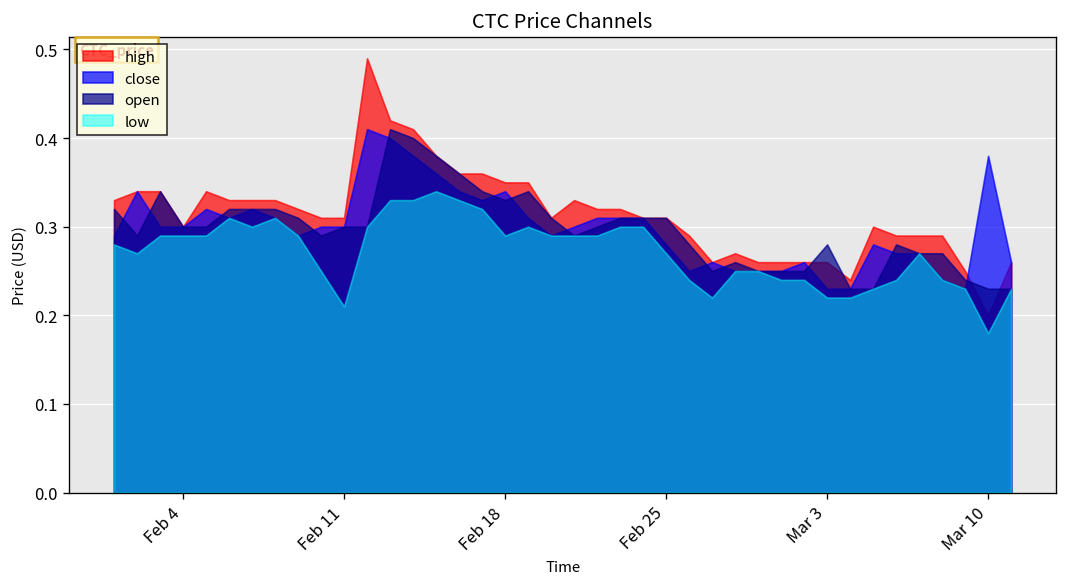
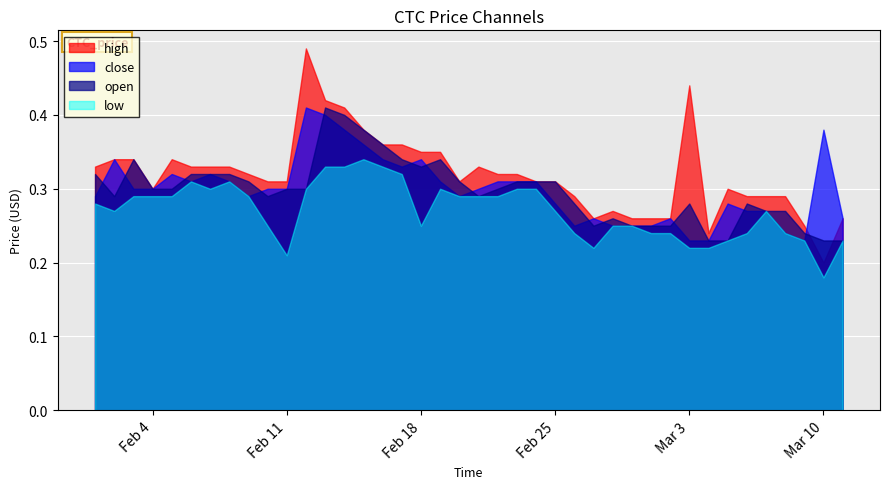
low, Feb 18: 0.29 -> 0.25
high, Mar 3: 0.26 -> 0.44
